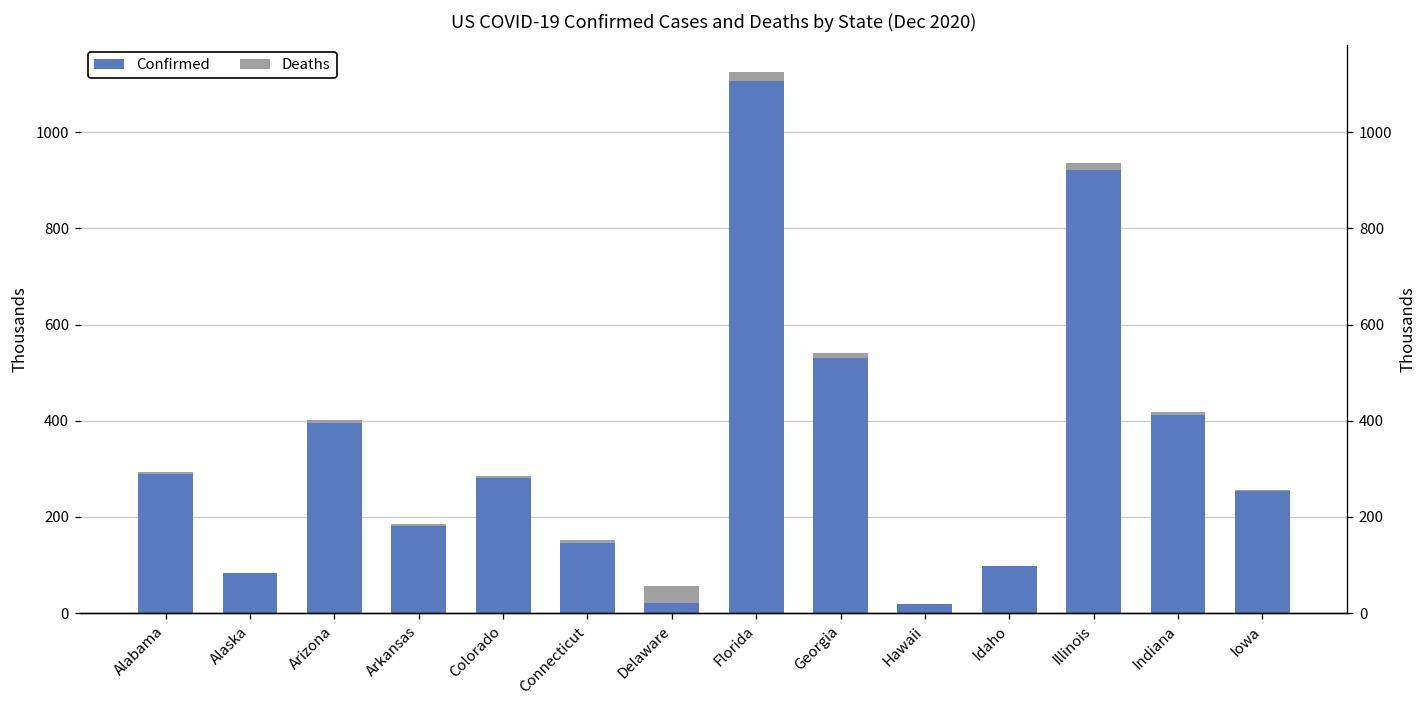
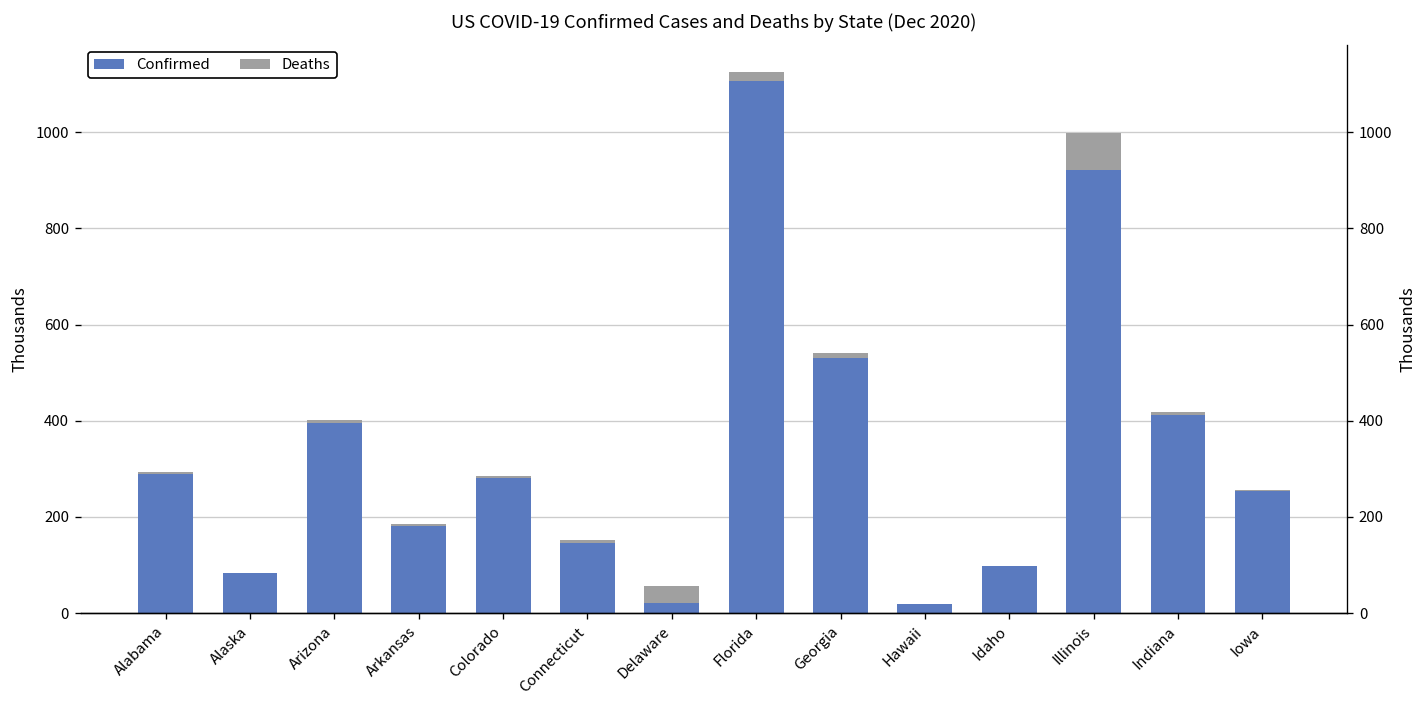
Deaths, Illinois: 20 -> 80
